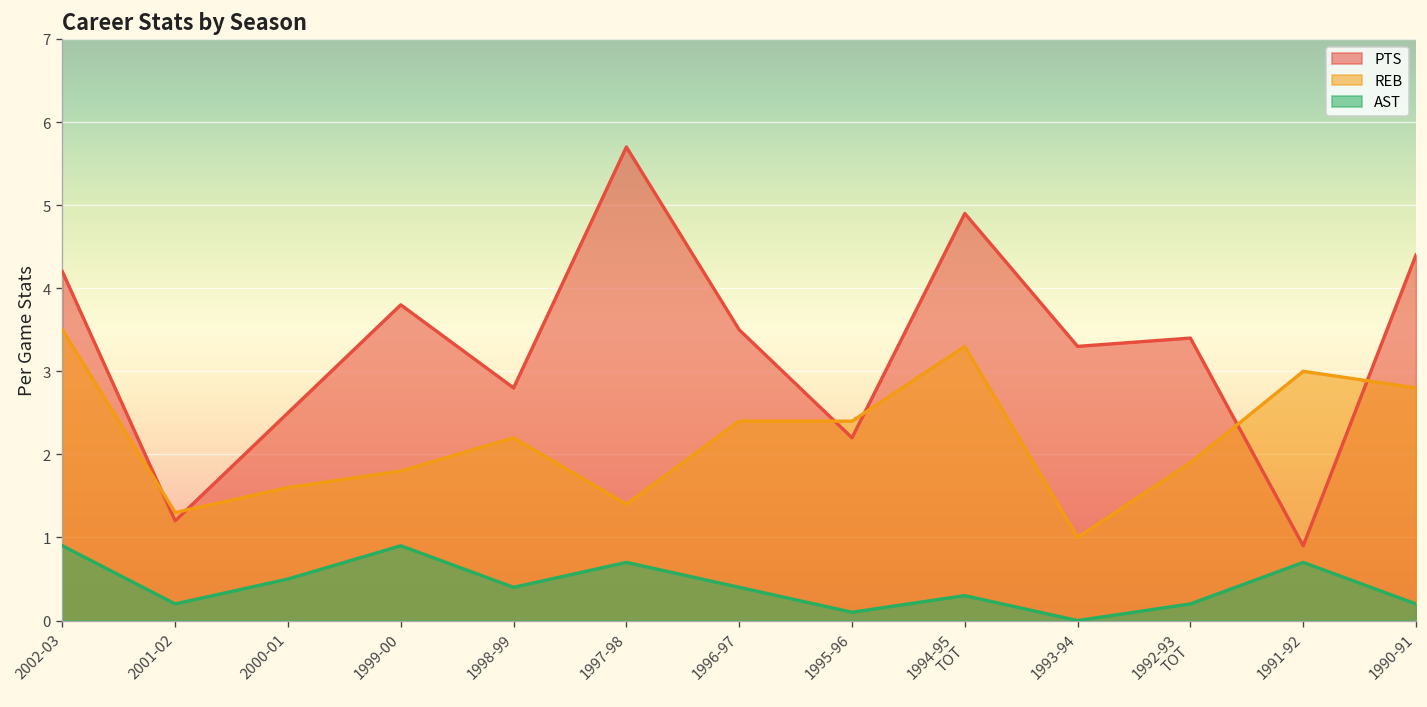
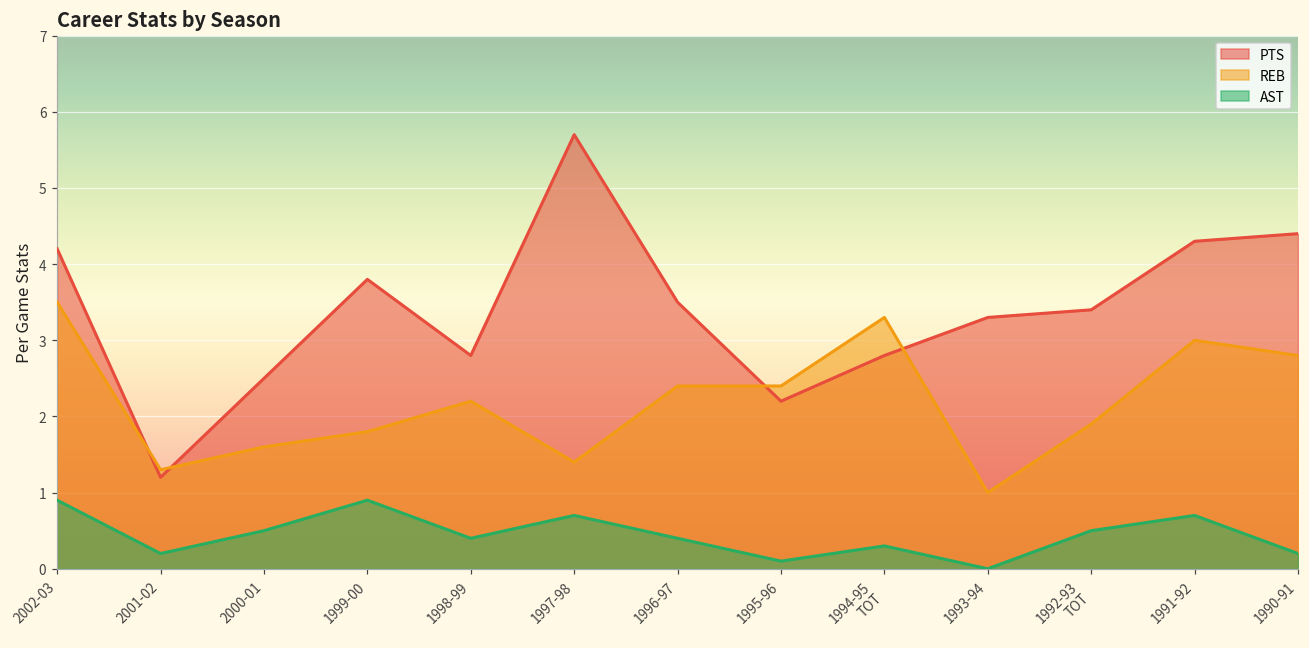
PTS, 1994-95 TOT: 4.9 -> 2.8
AST, 1992-93 TOT: 0.2 -> 0.5
PTS, 1991-92: 0.9 -> 4.3
